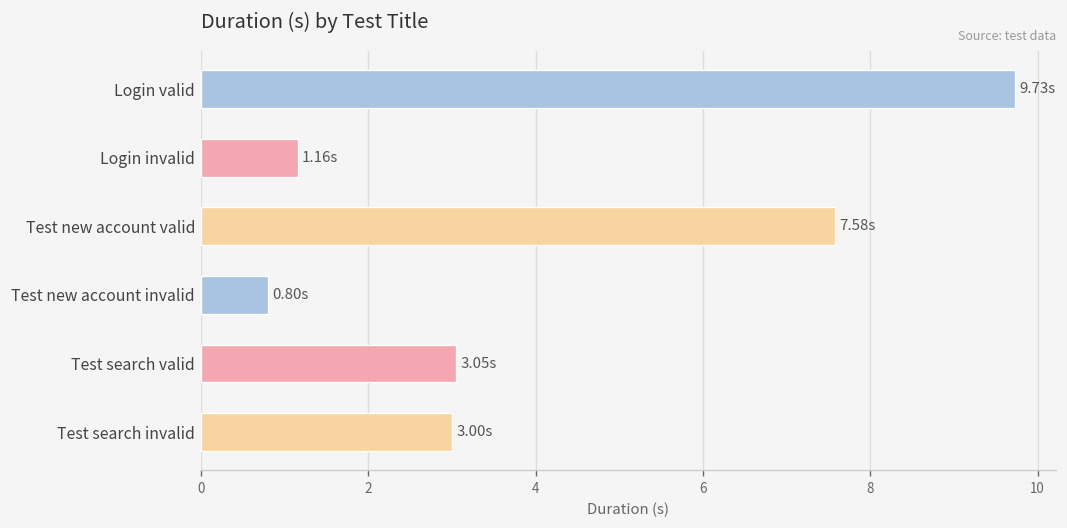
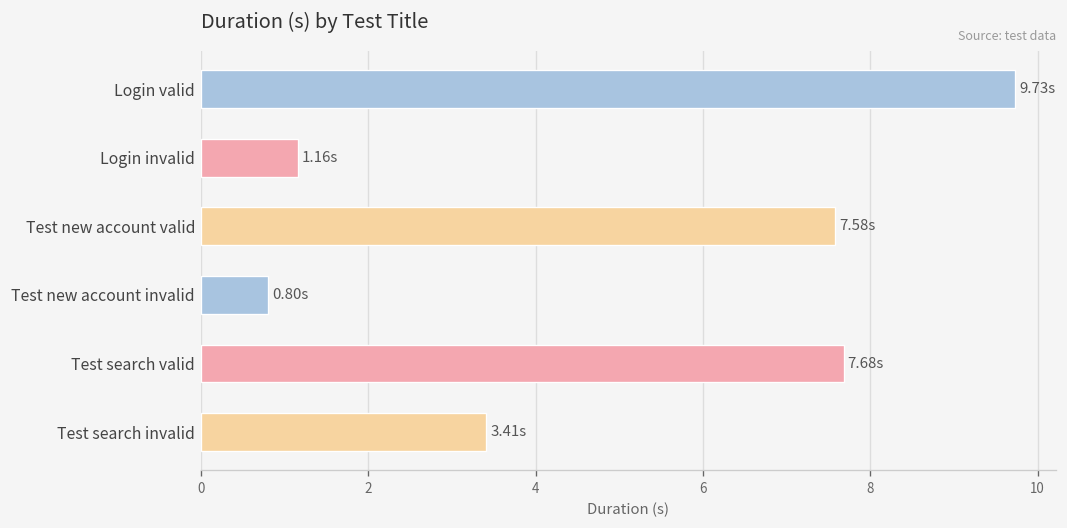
Test search valid: 3.05s -> 7.68s
Test search invalid: 3.00s -> 3.41s
